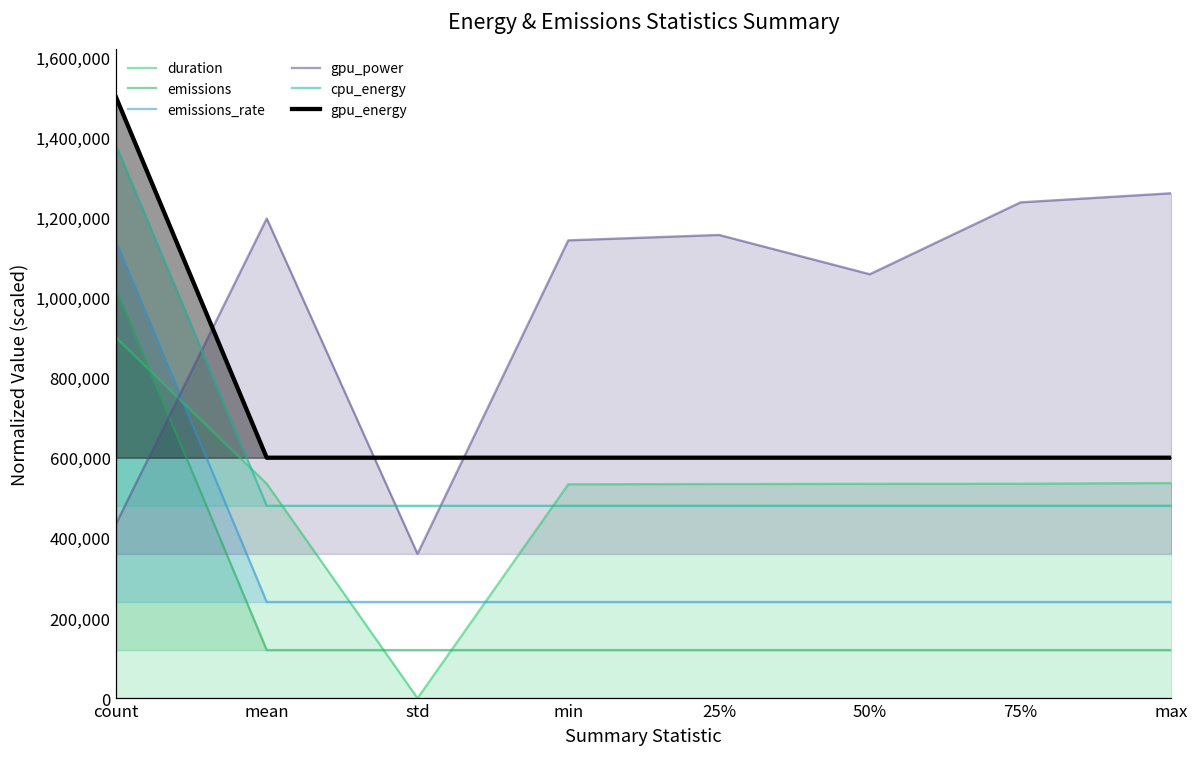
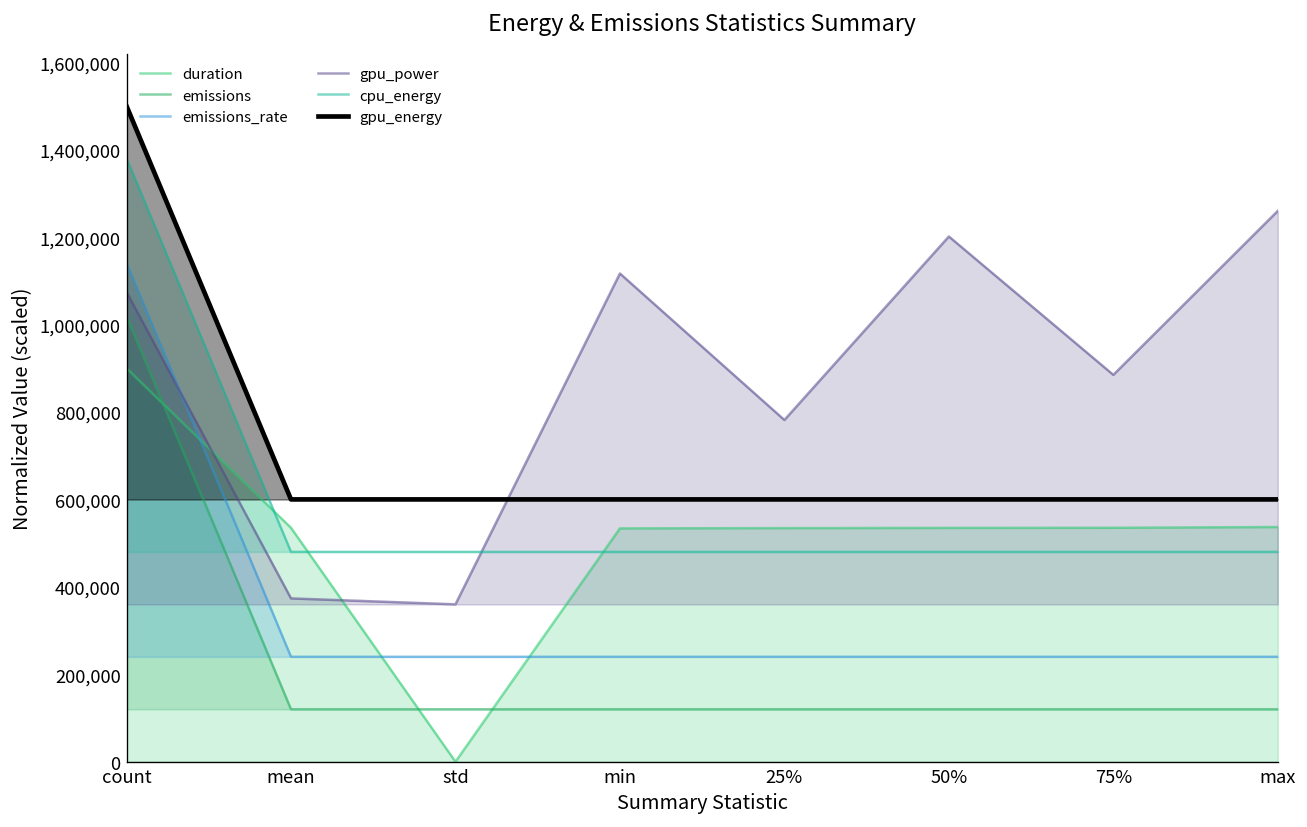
gpu_power, count: 430,000 -> 1,070,000
gpu_power, mean: 1,200,000 -> 370,000
gpu_power, min: 1,140,000 -> 1,120,000
gpu_power, 25%: 1,160,000 -> 780,000
gpu_power, 50%: 1,060,000 -> 1,200,000
gpu_power, 75%: 1,240,000 -> 880,000
